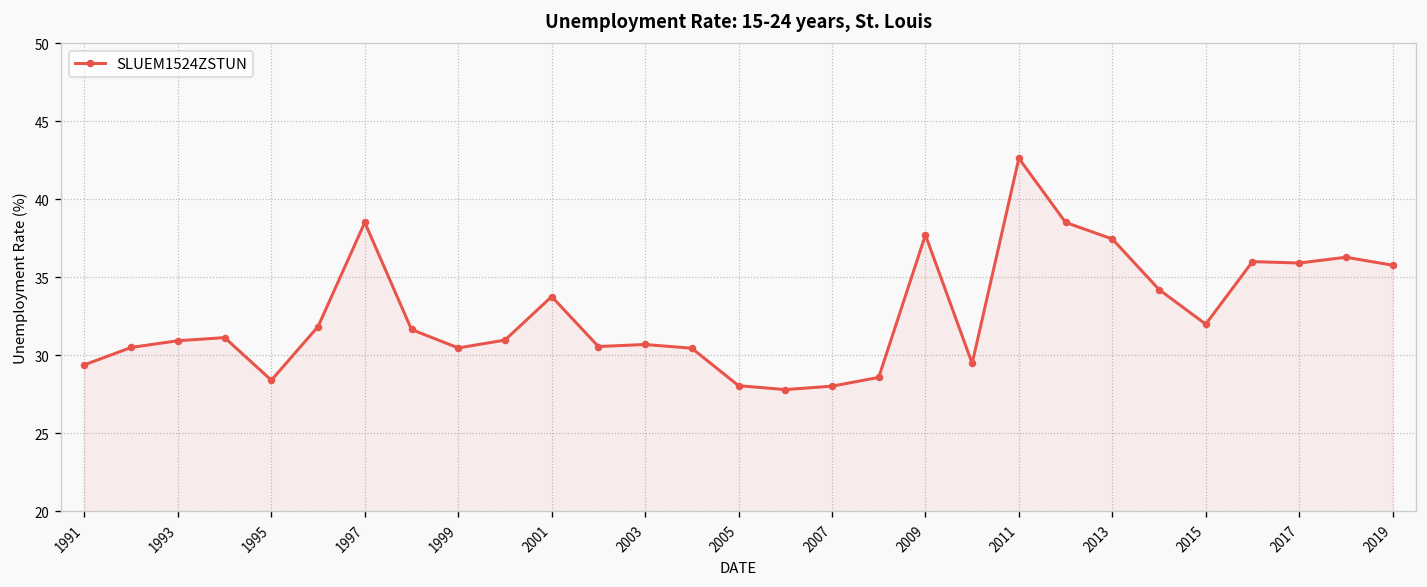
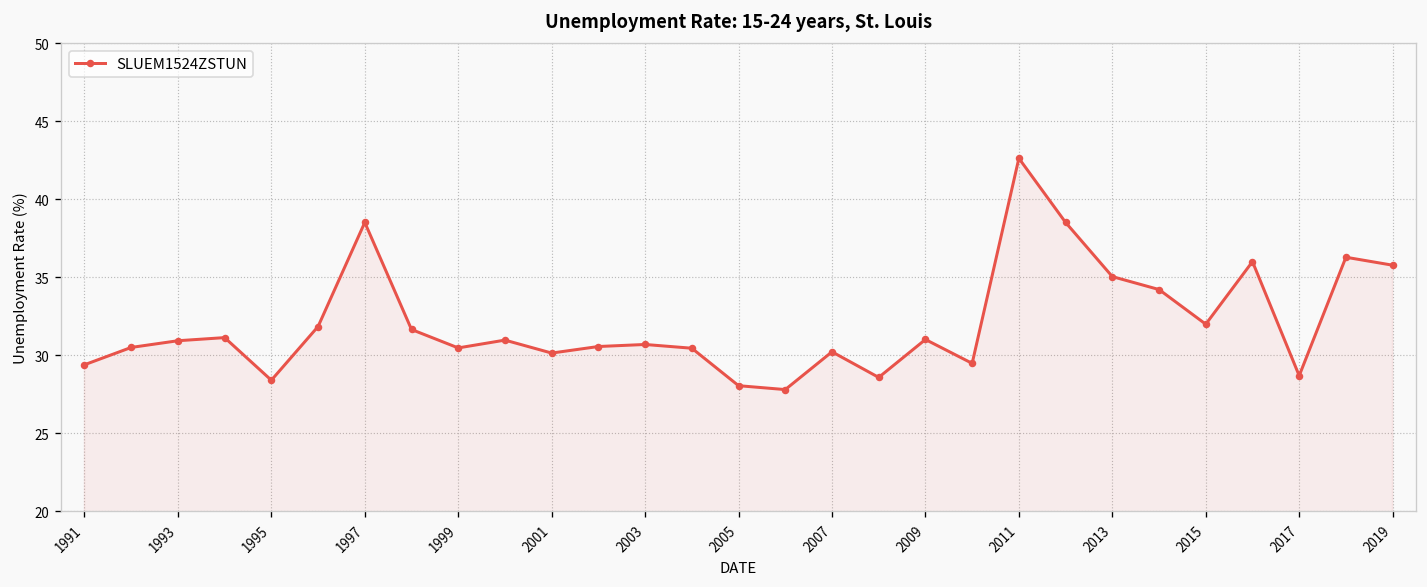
2001: 33.8 -> 30.2
2007: 28.0 -> 30.2
2009: 37.7 -> 31.0
2013: 37.5 -> 35.1
2017: 35.9 -> 28.7
